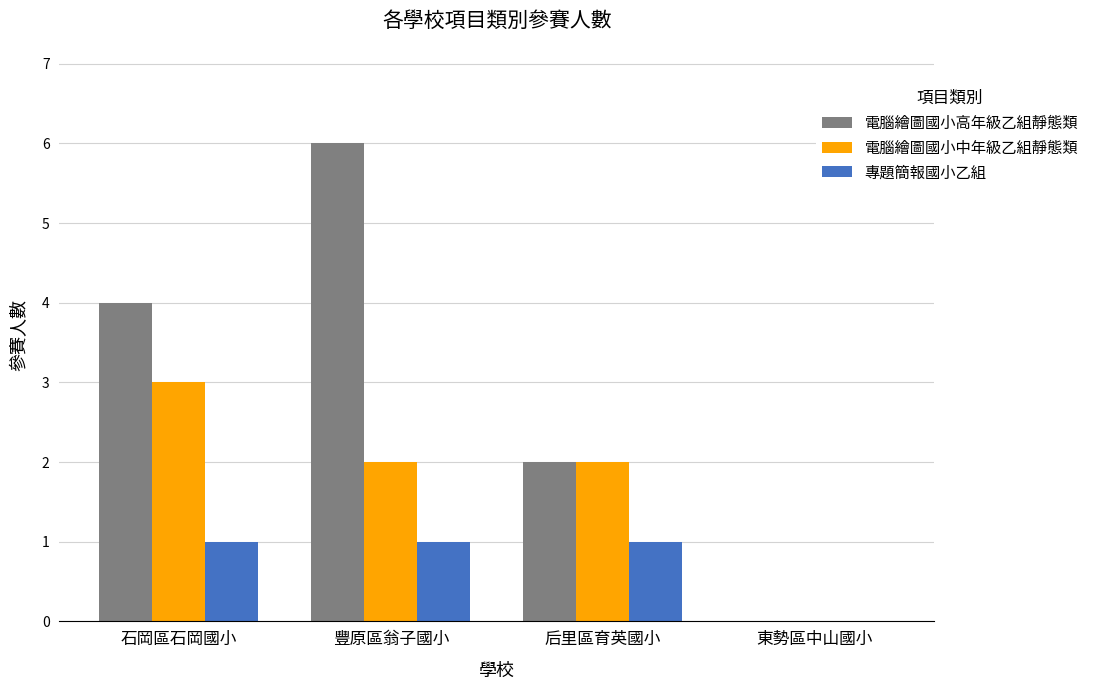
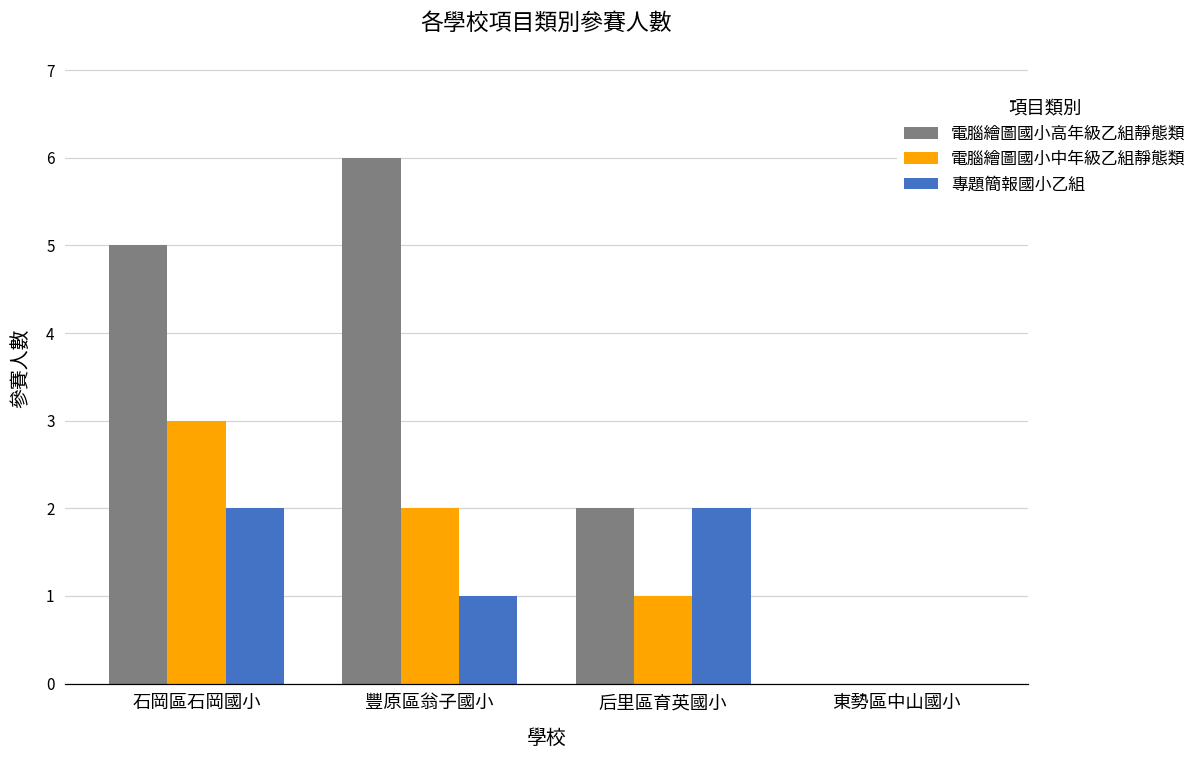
電腦繪圖國小高年級乙組靜態類, 石岡區石岡國小: 4 -> 5
專題簡報國小乙組, 石岡區石岡國小: 1 -> 2
電腦繪圖國小中年級乙組靜態類, 后里區育英國小: 2 -> 1
專題簡報國小乙組, 后里區育英國小: 1 -> 2
